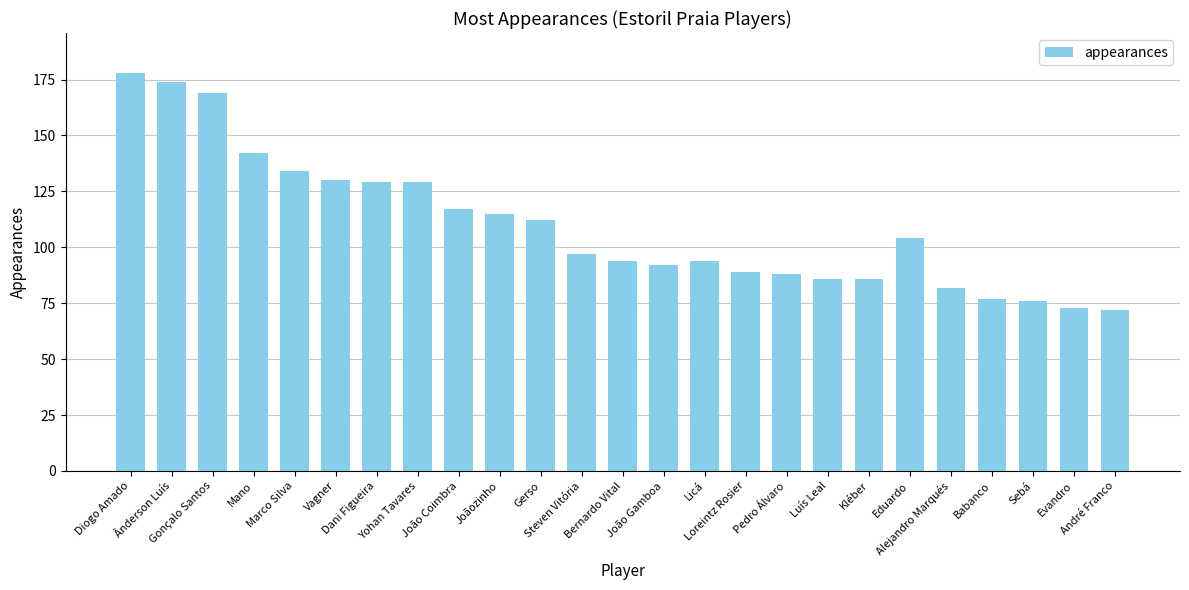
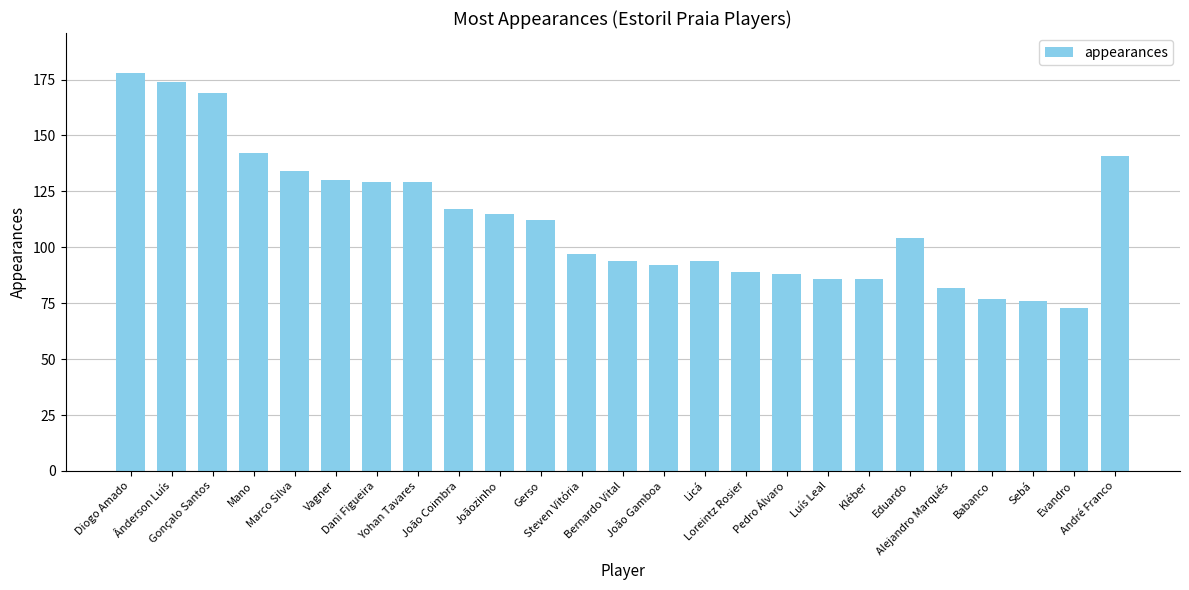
André Franco: 72 -> 141
